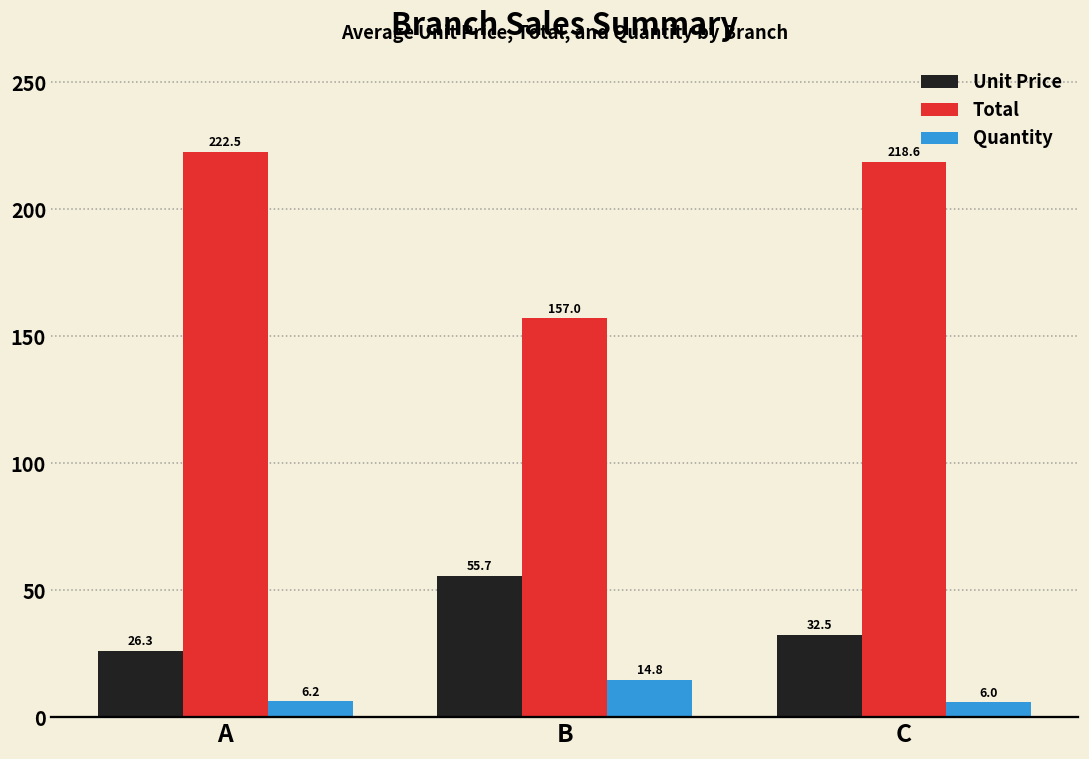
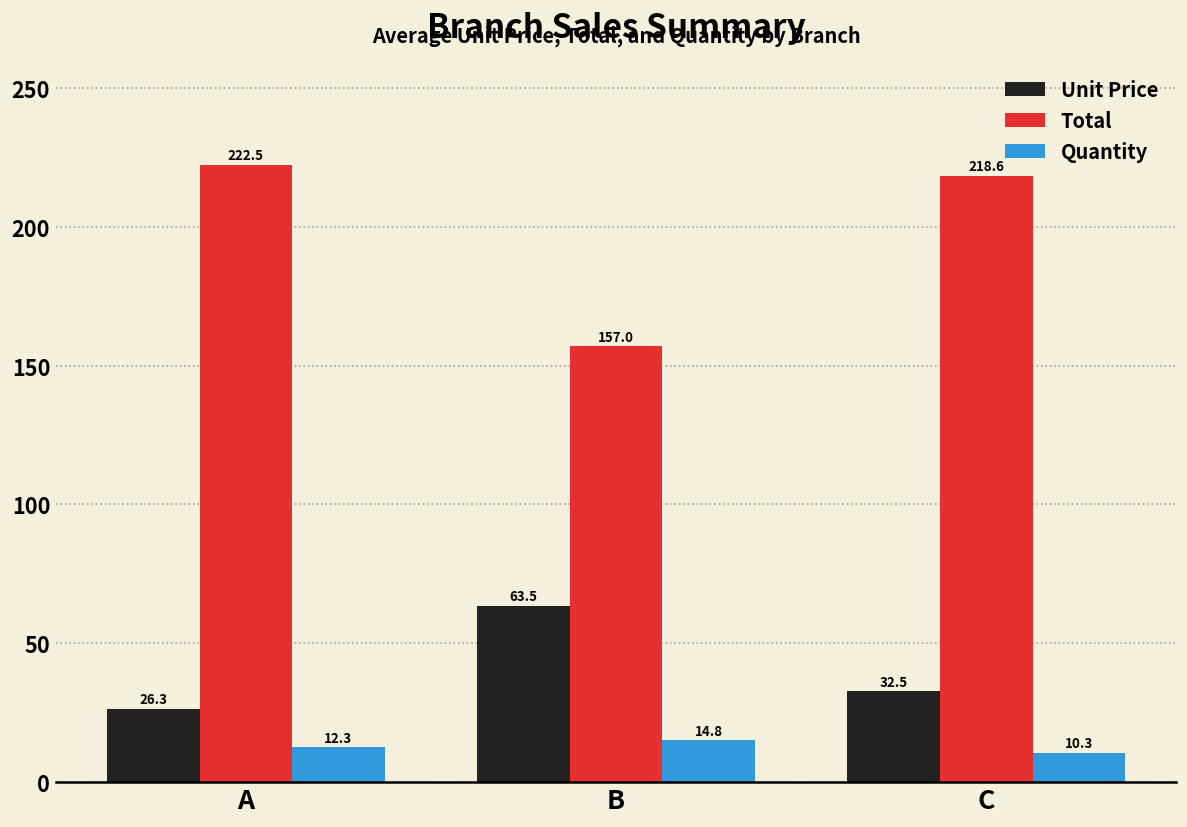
Quantity, A: 6.2 -> 12.3
Unit Price, B: 55.7 -> 63.5
Quantity, C: 6.0 -> 10.3
